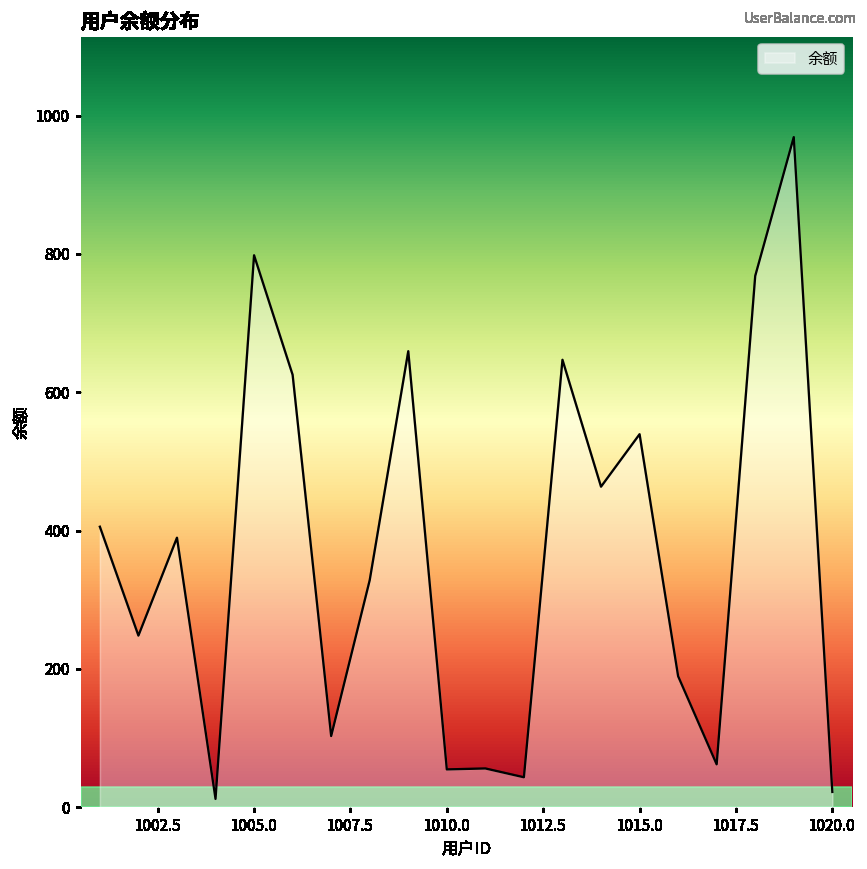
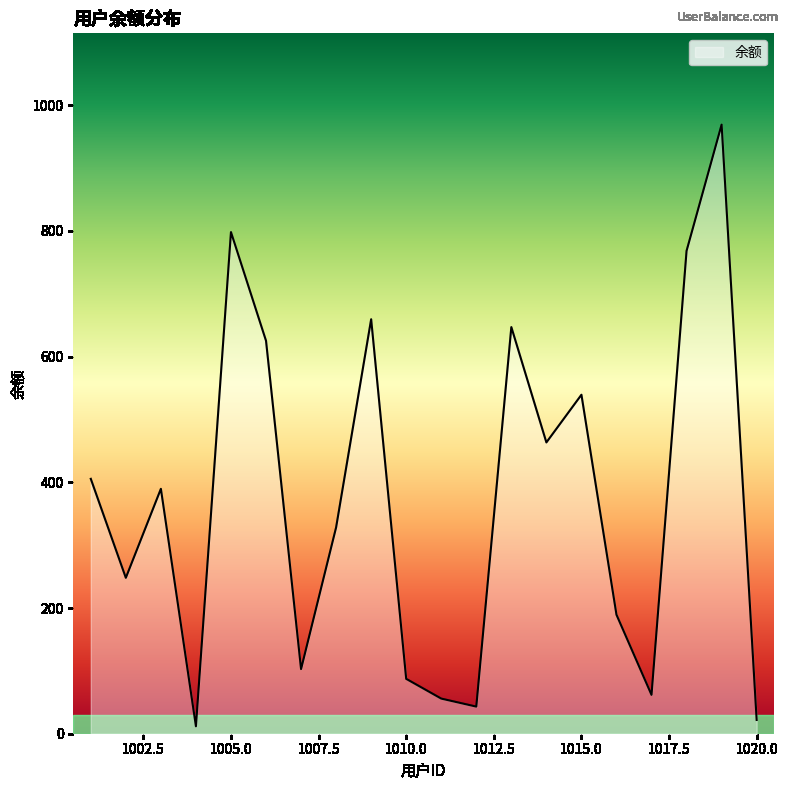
1010.0: 50 -> 90
